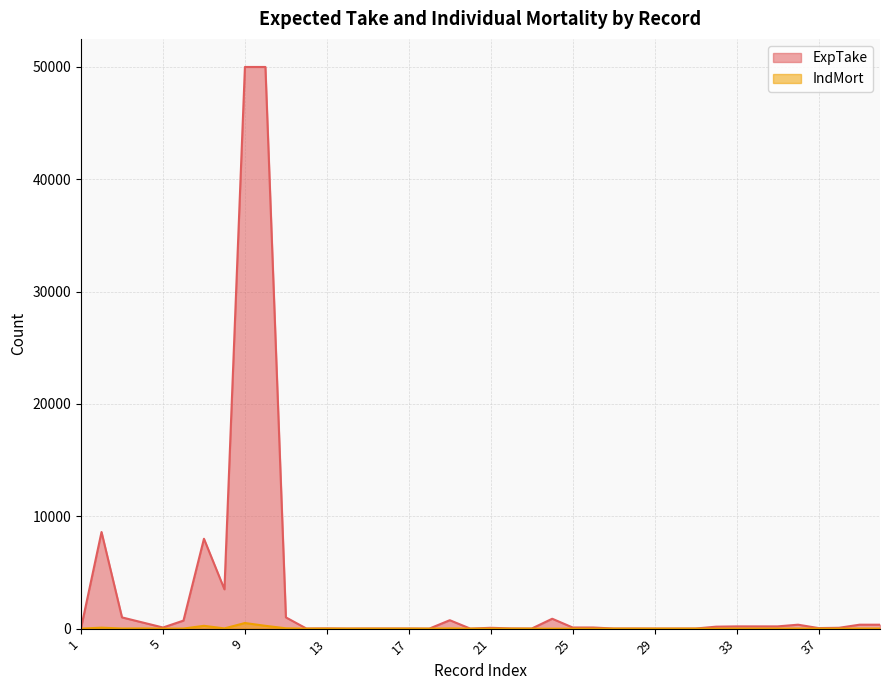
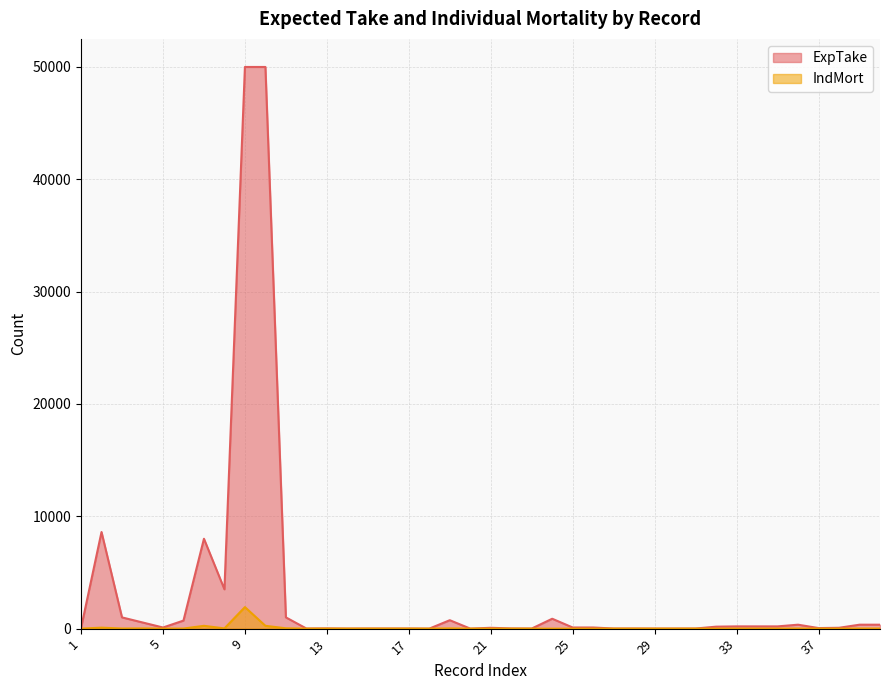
IndMort, 9: 500 -> 1900
